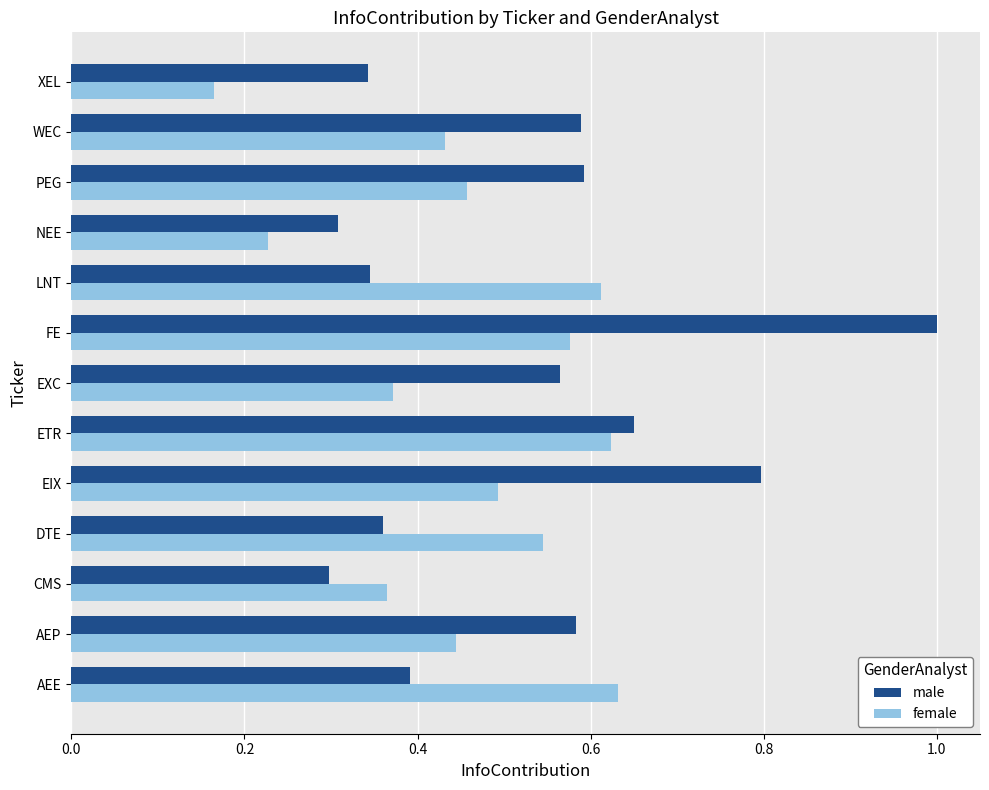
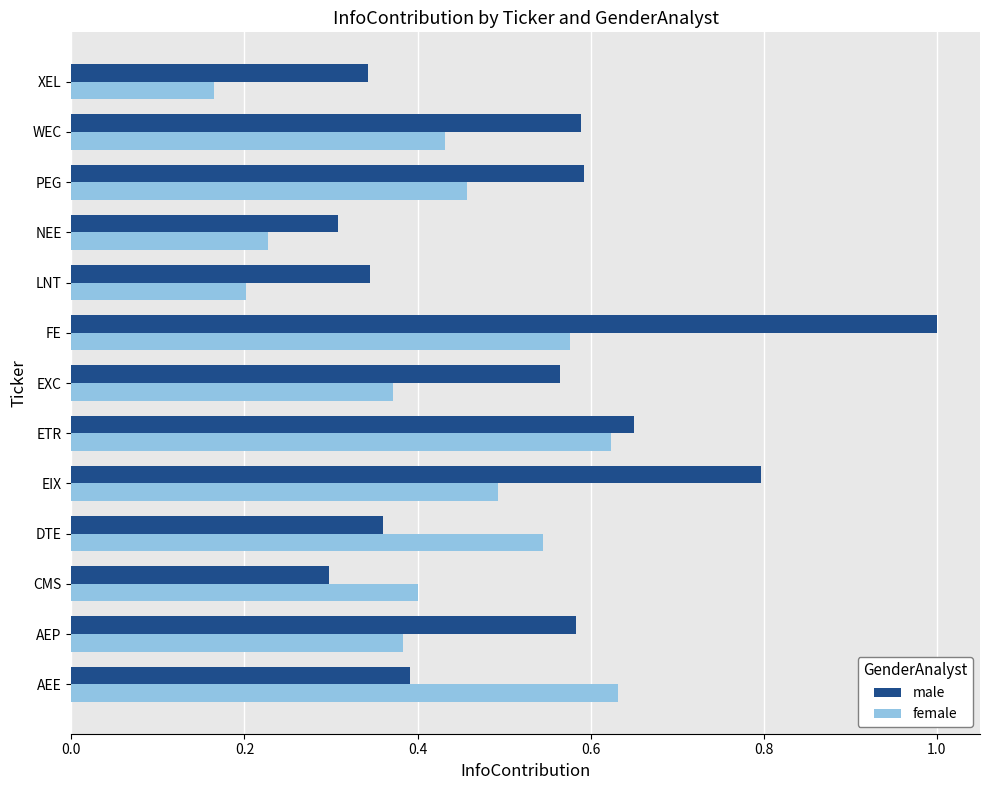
female, LNT: 0.61 -> 0.20
female, CMS: 0.36 -> 0.40
female, AEP: 0.44 -> 0.38
